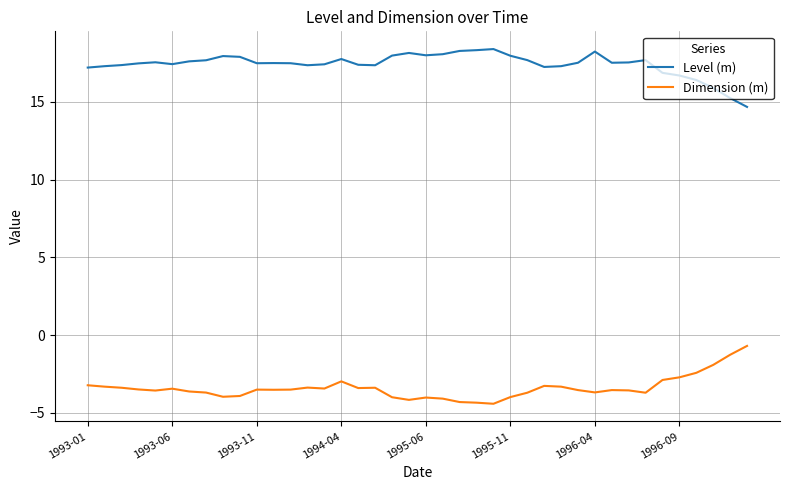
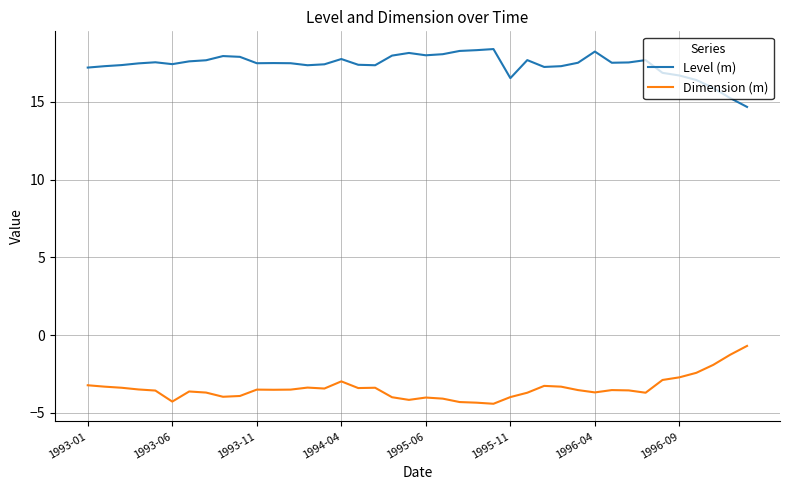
Dimension (m), 1993-06: -3.4 -> -4.3
Level (m), 1995-11: 18.0 -> 16.5
